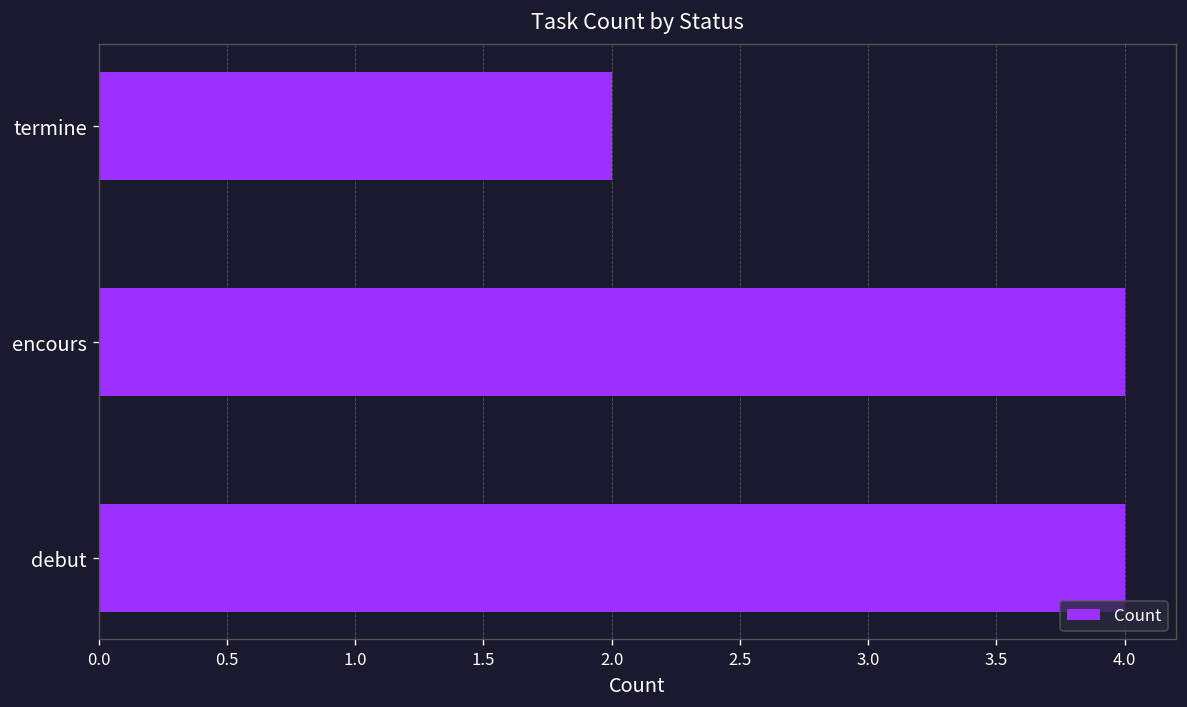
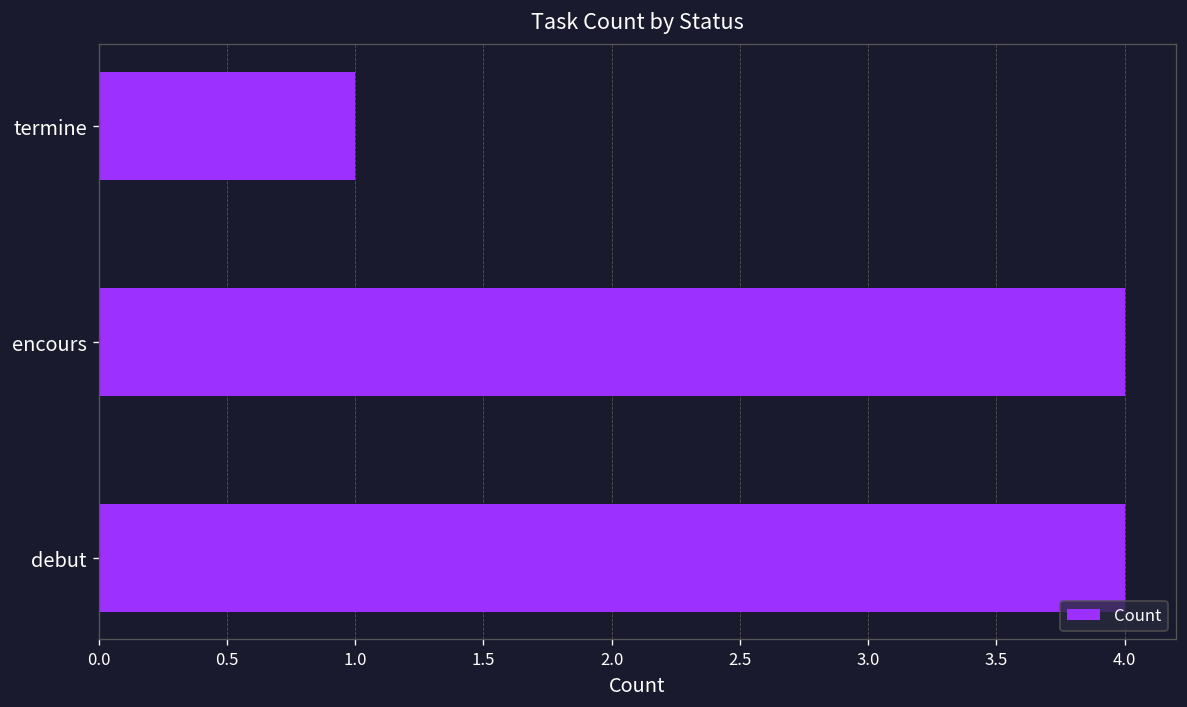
termine: 2 -> 1
